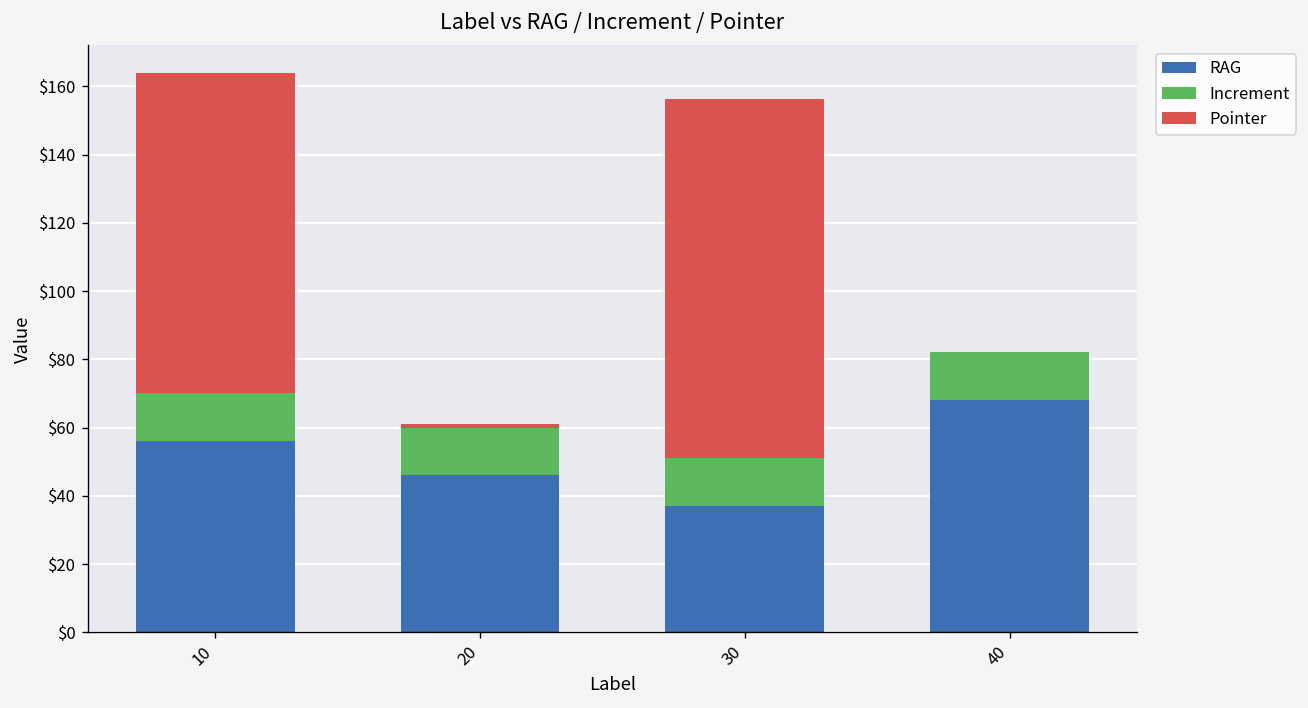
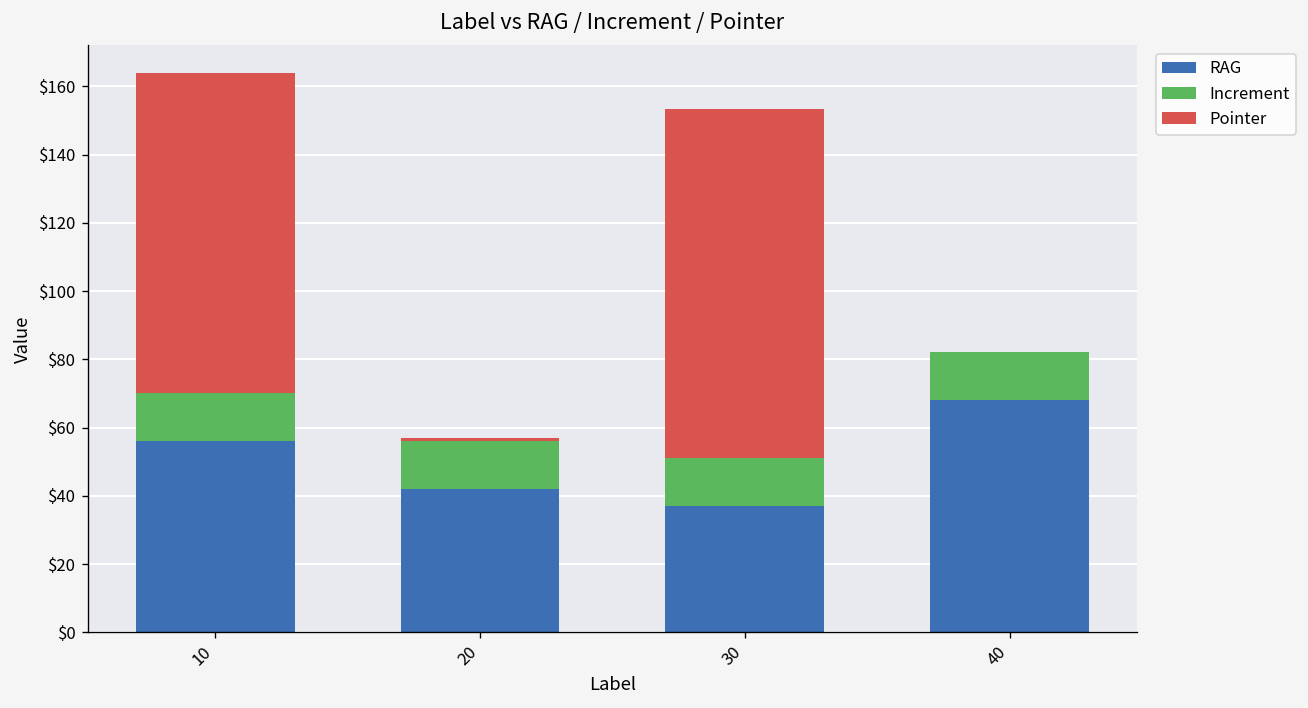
RAG, 20: $46 -> $42
Pointer, 30: $105 -> $102
